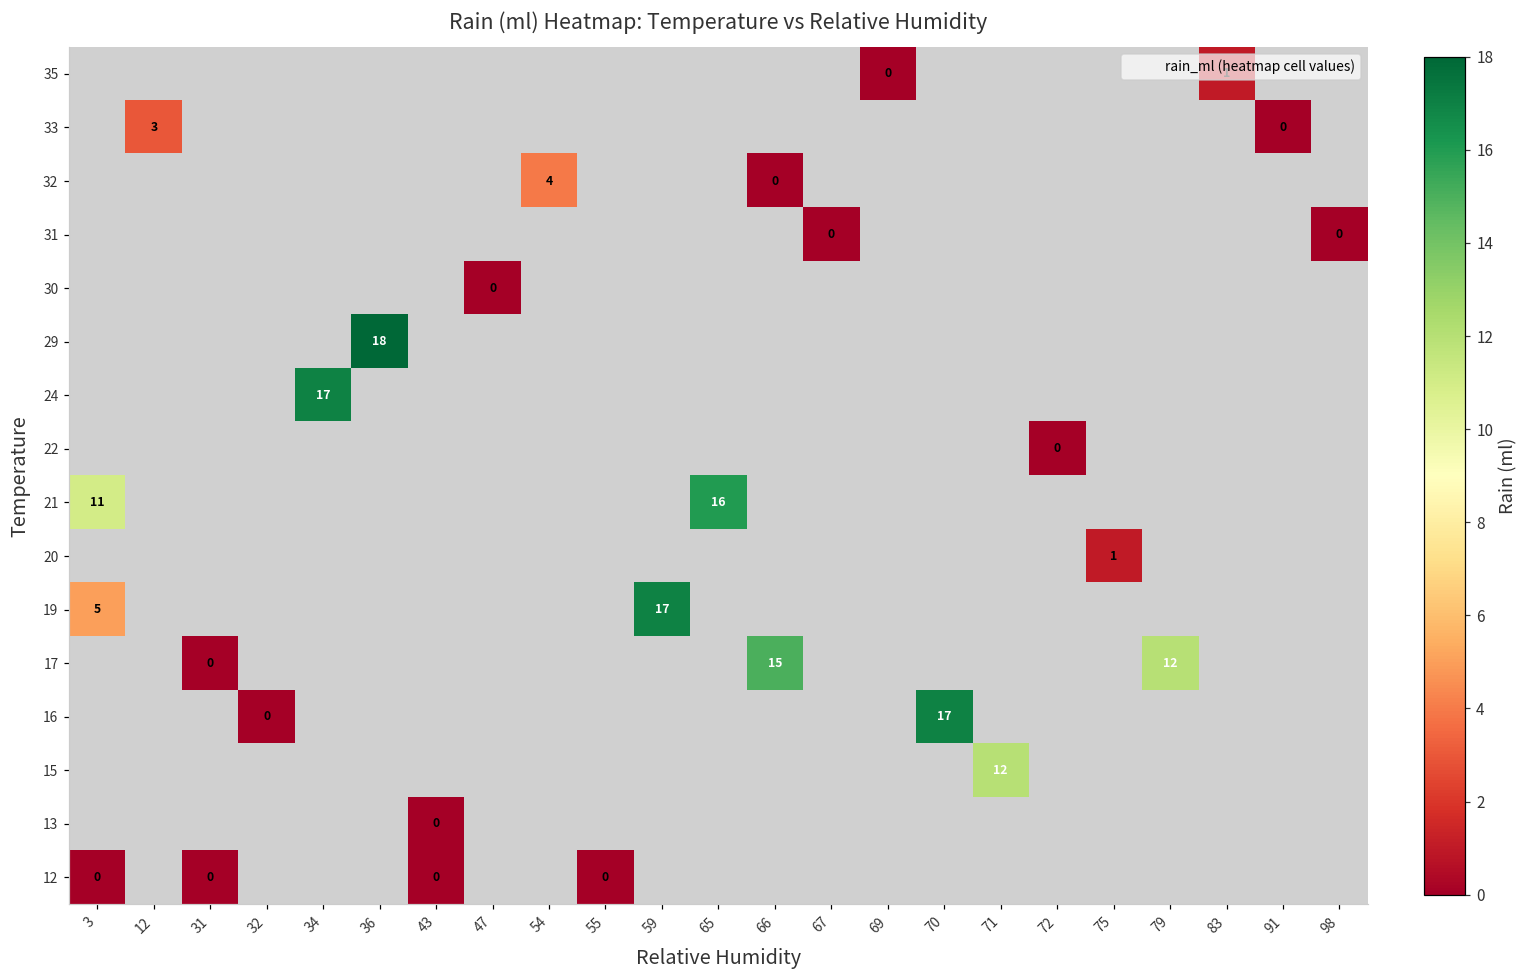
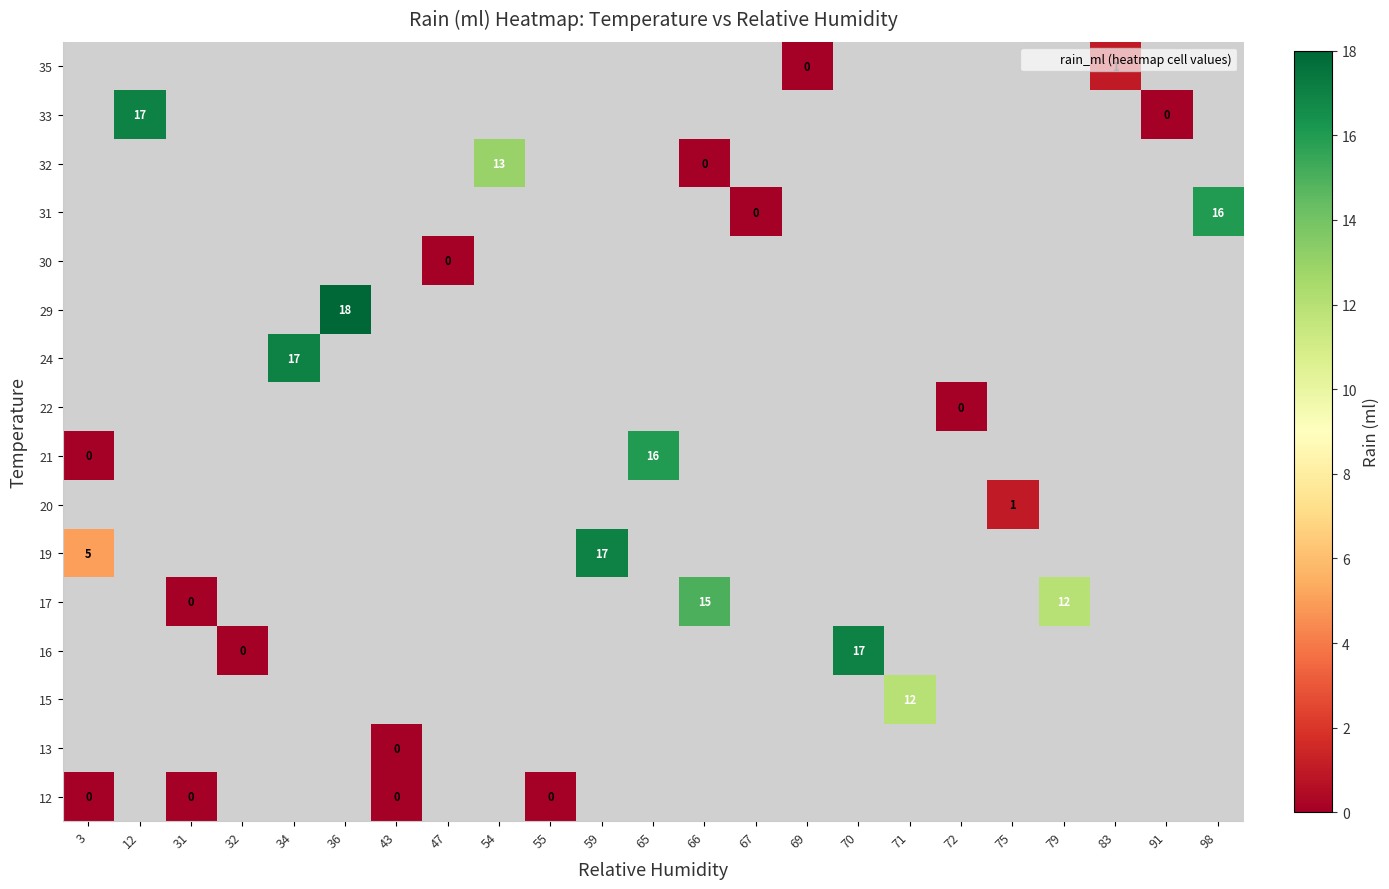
33, 12: 3 -> 17
32, 54: 4 -> 13
31, 98: 0 -> 16
21, 3: 11 -> 0
